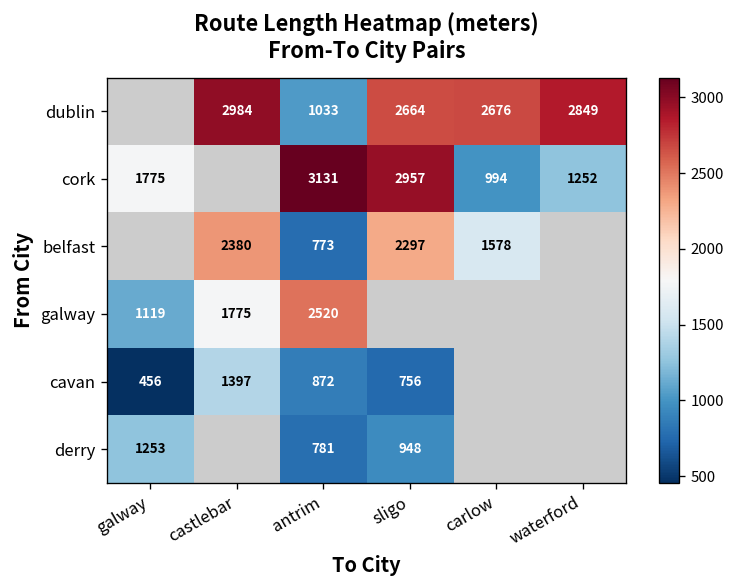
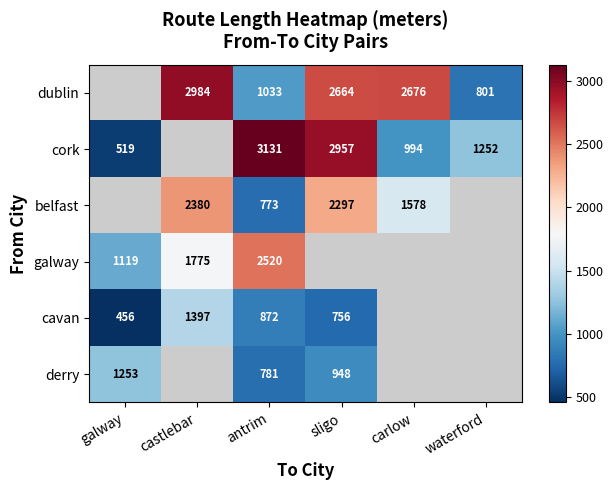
dublin, waterford: 2849 -> 801
cork, galway: 1775 -> 519
